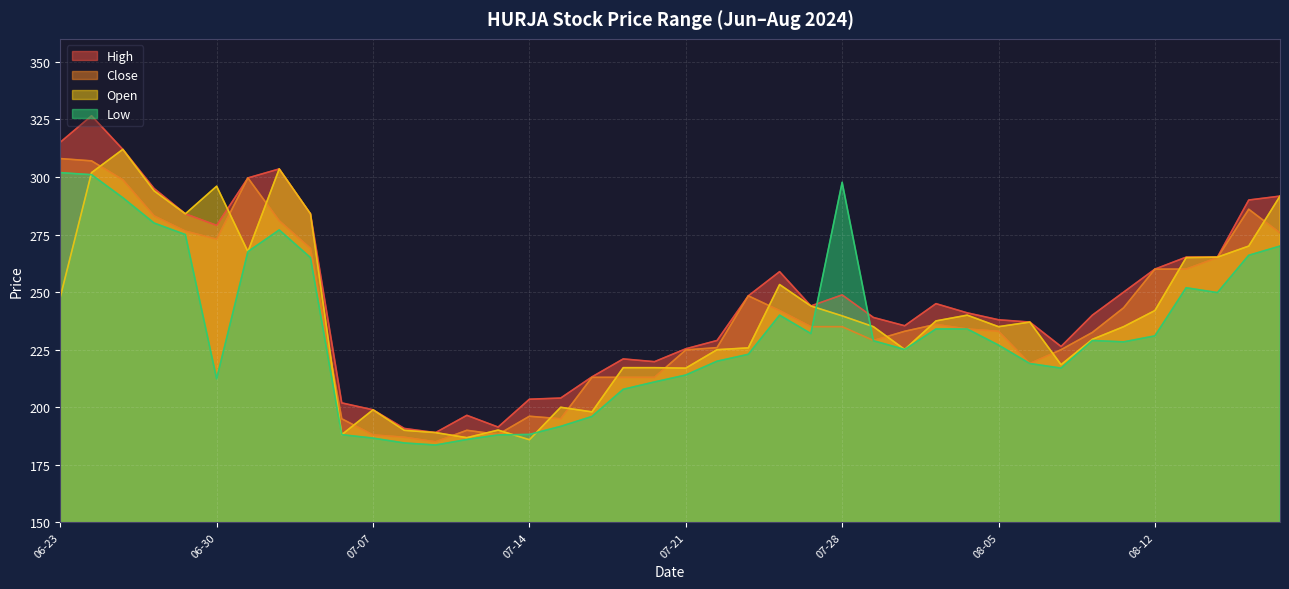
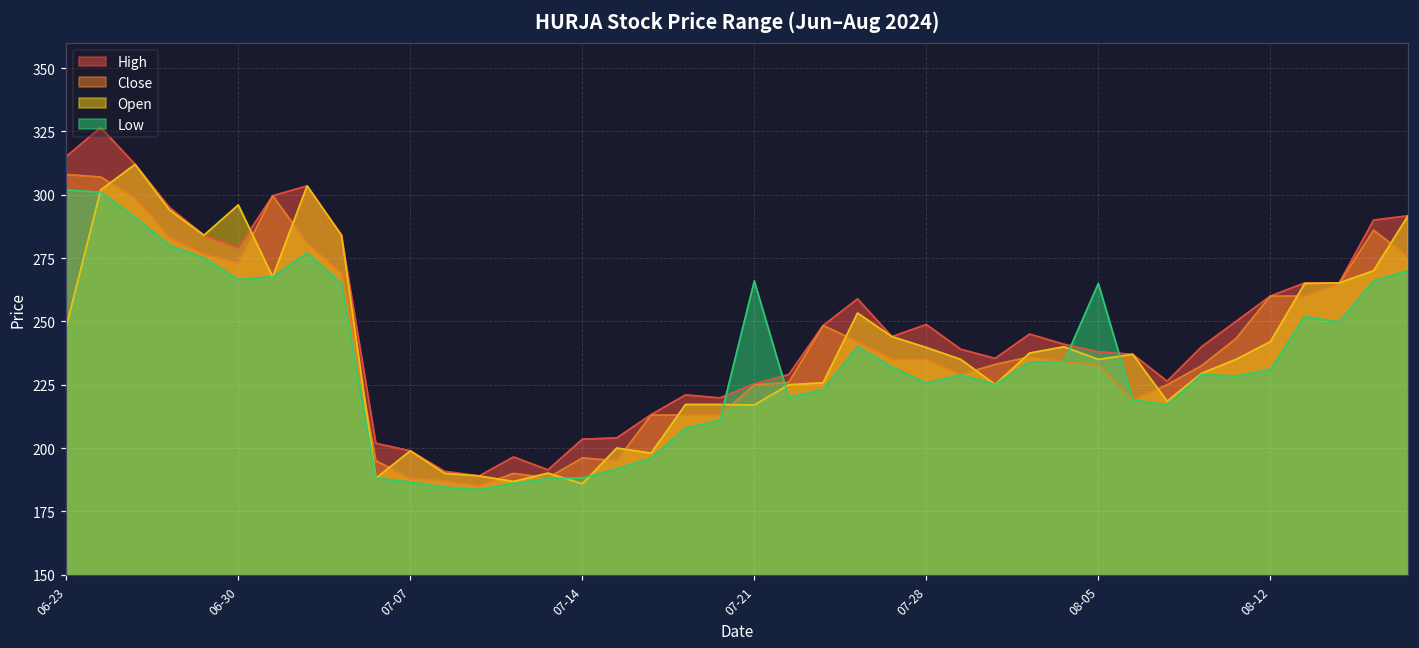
Low, 06-30: 212 -> 267
Low, 07-21: 214 -> 266
Low, 07-28: 298 -> 226
Low, 08-05: 227 -> 265
